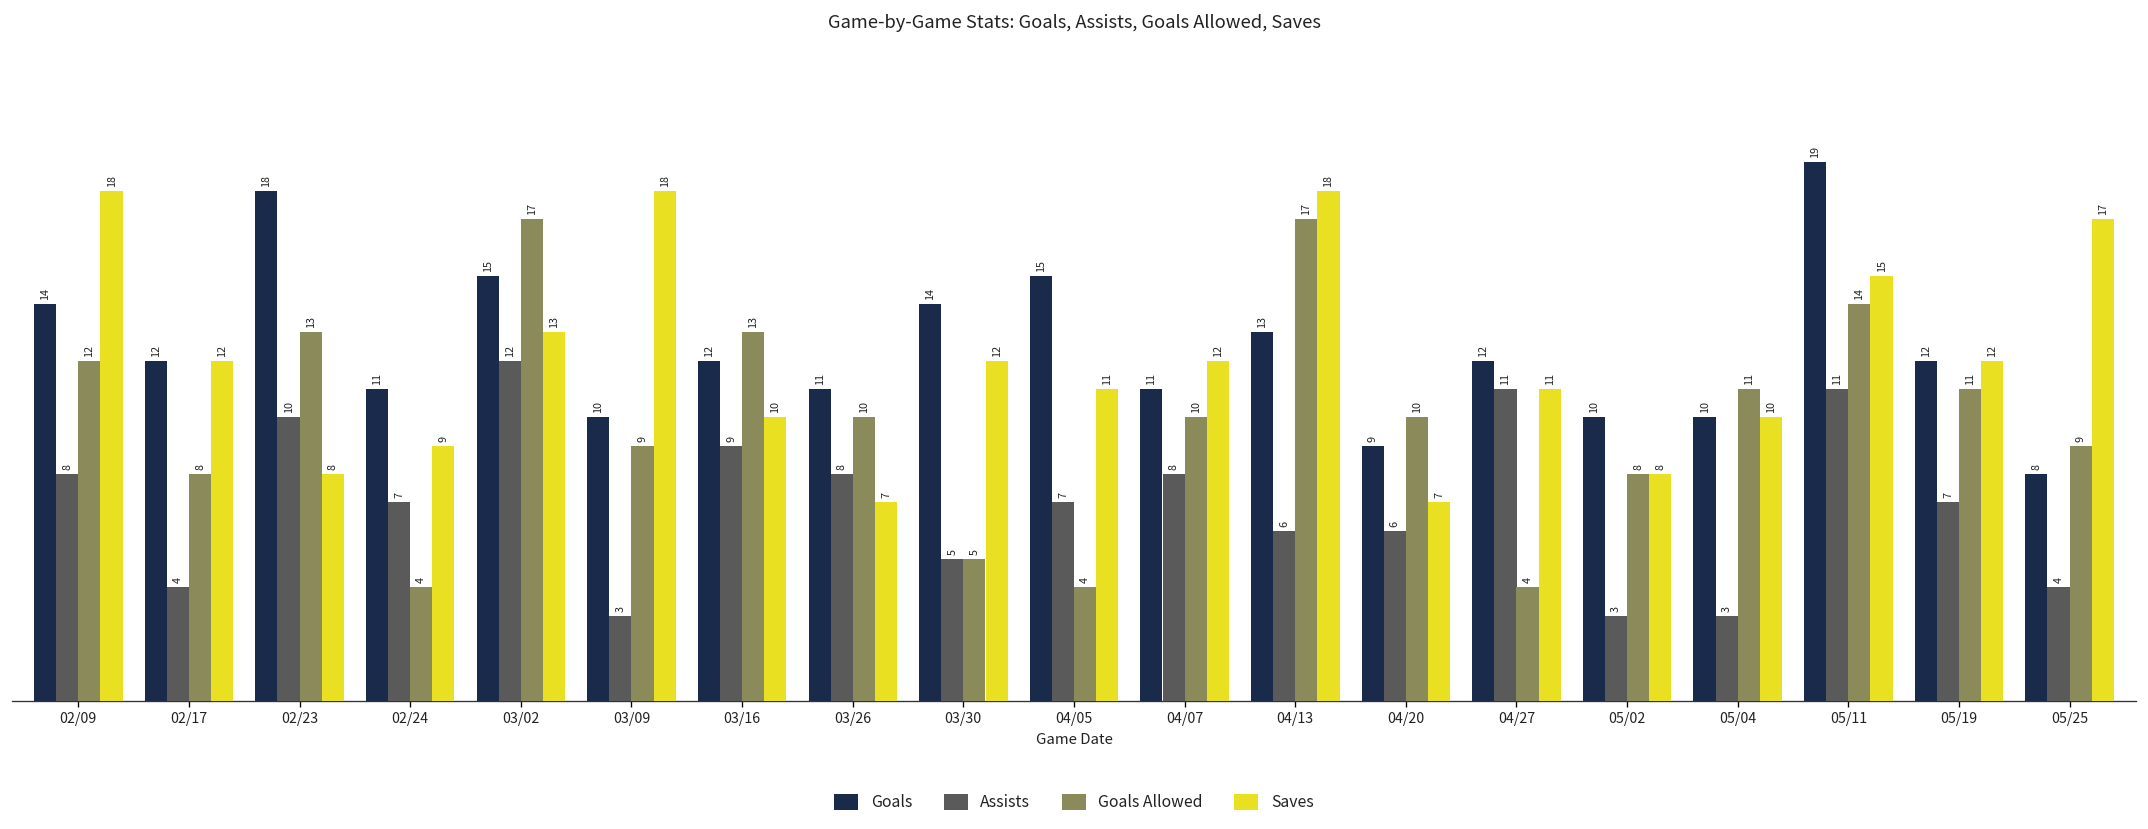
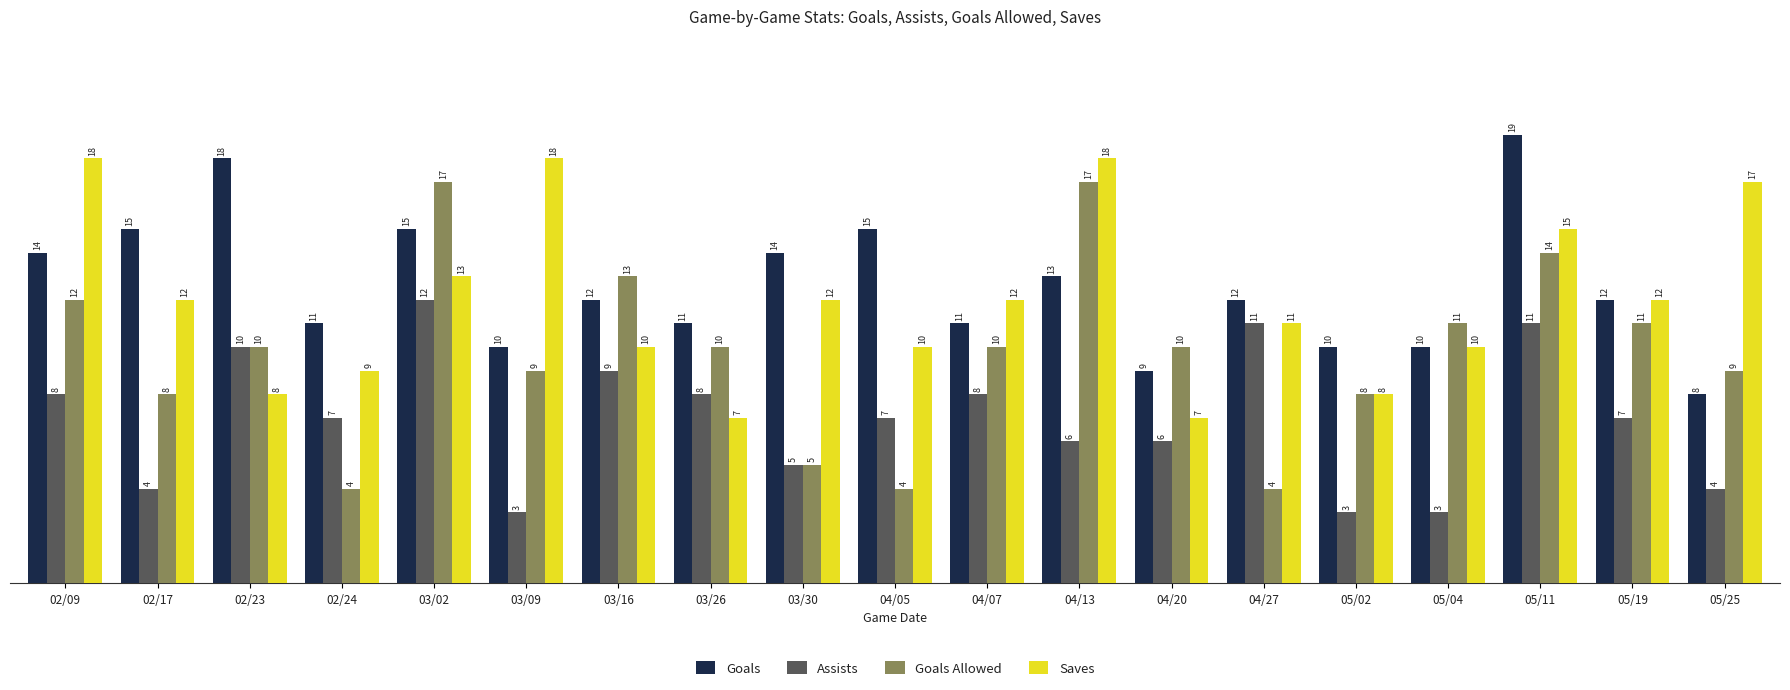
Goals, 02/17: 12 -> 15
Goals Allowed, 02/23: 13 -> 10
Saves, 04/05: 11 -> 10
